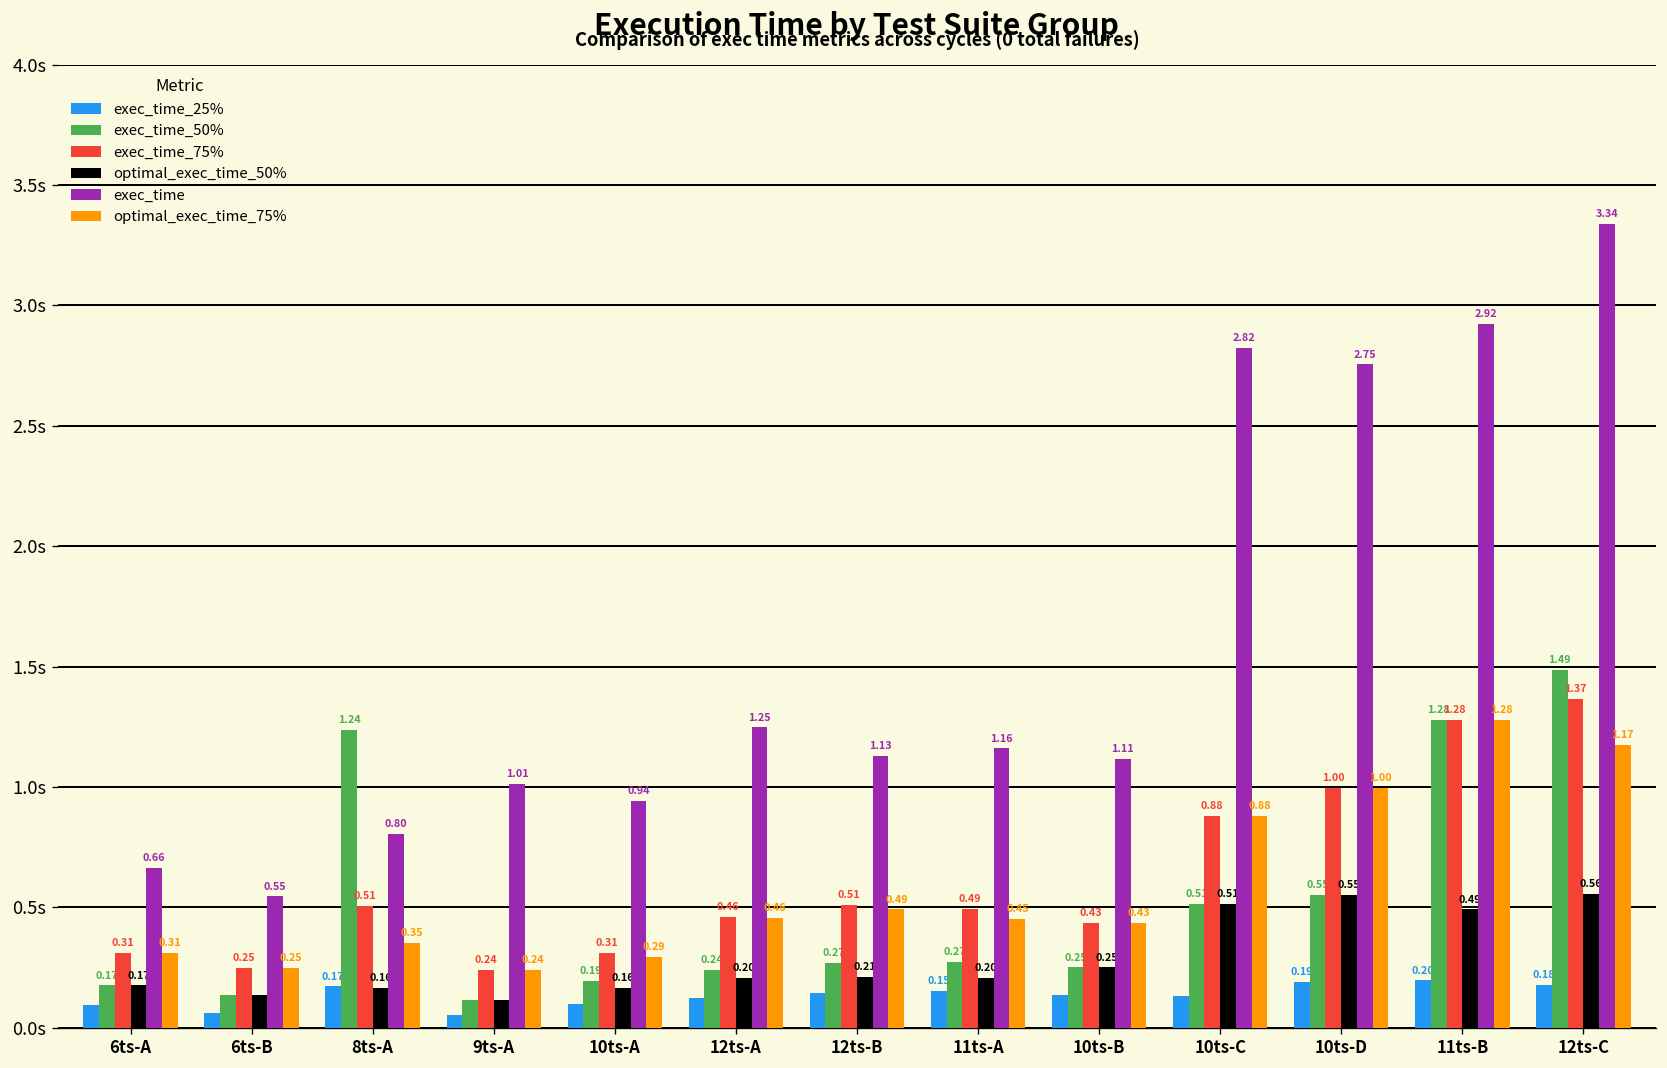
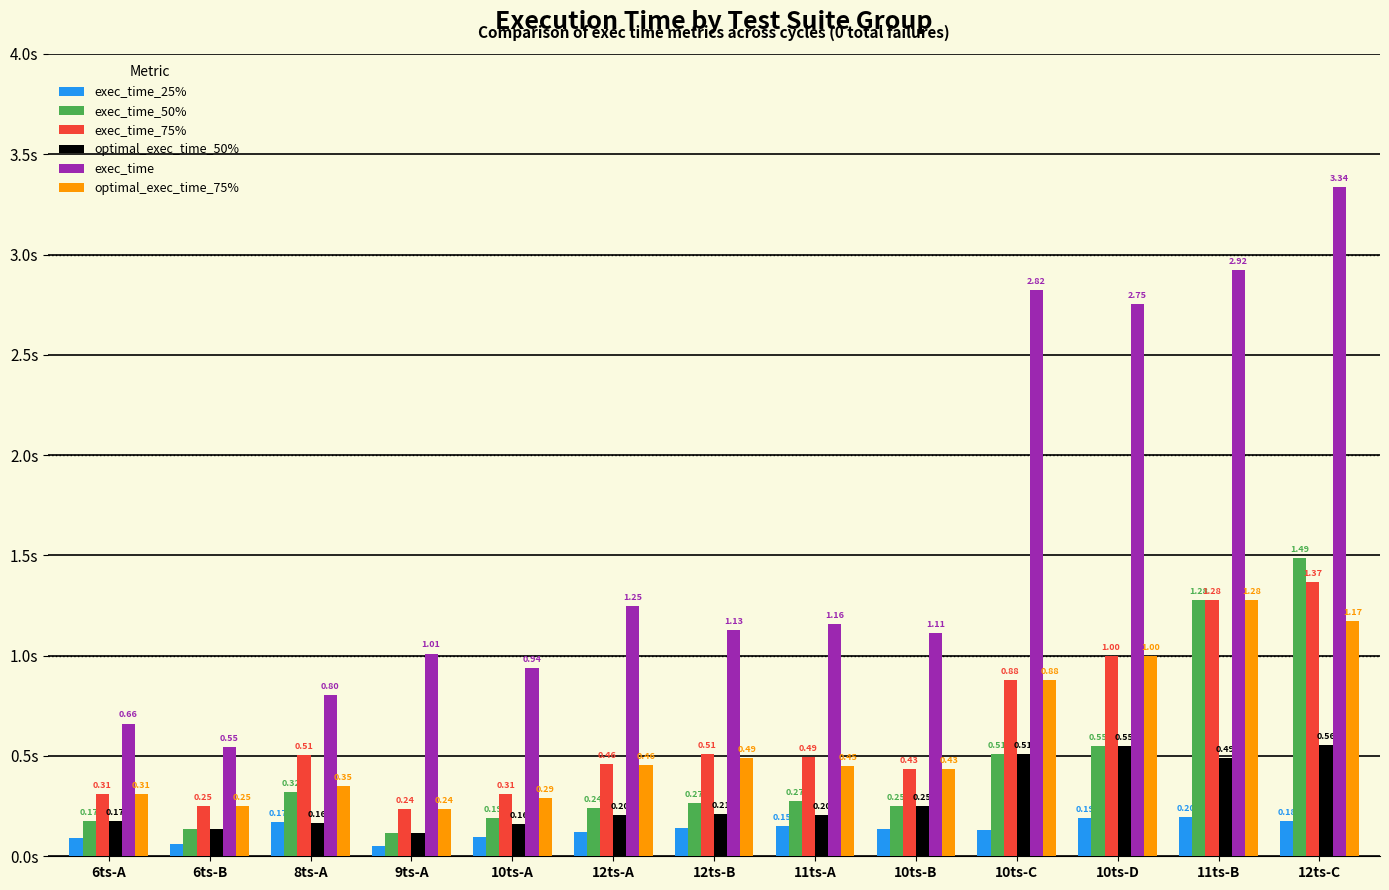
exec_time_50%, 8ts-A: 1.24 -> 0.32
